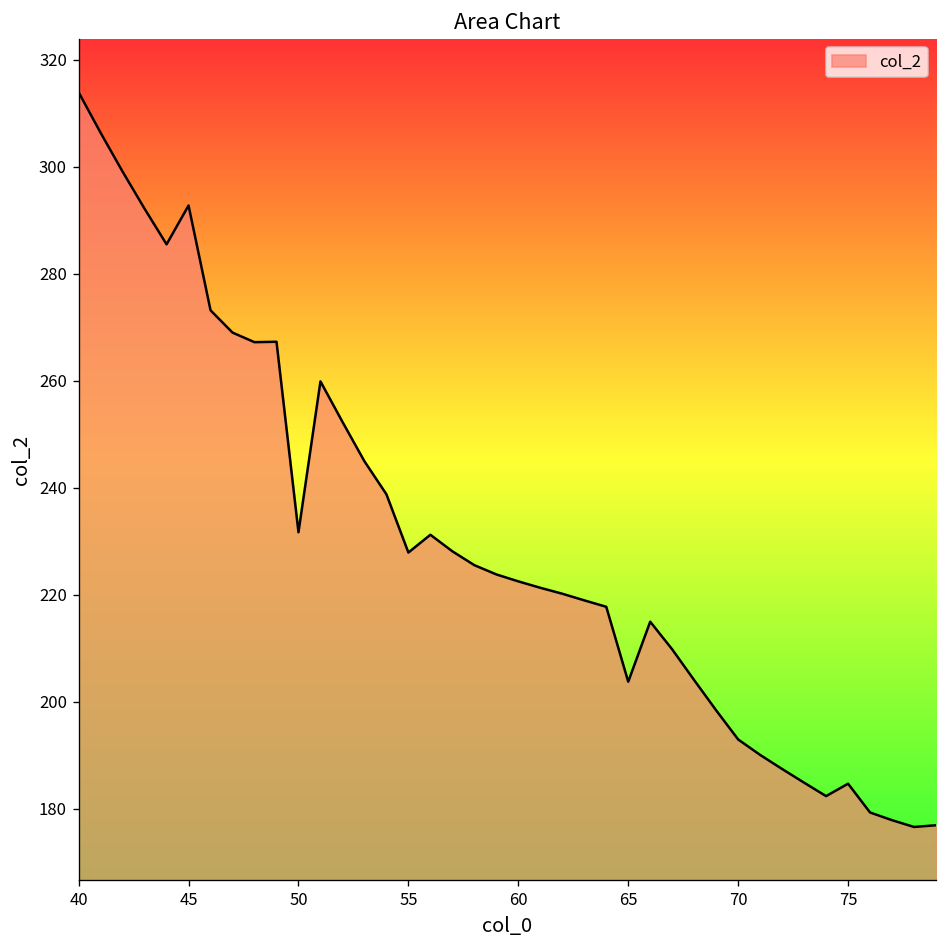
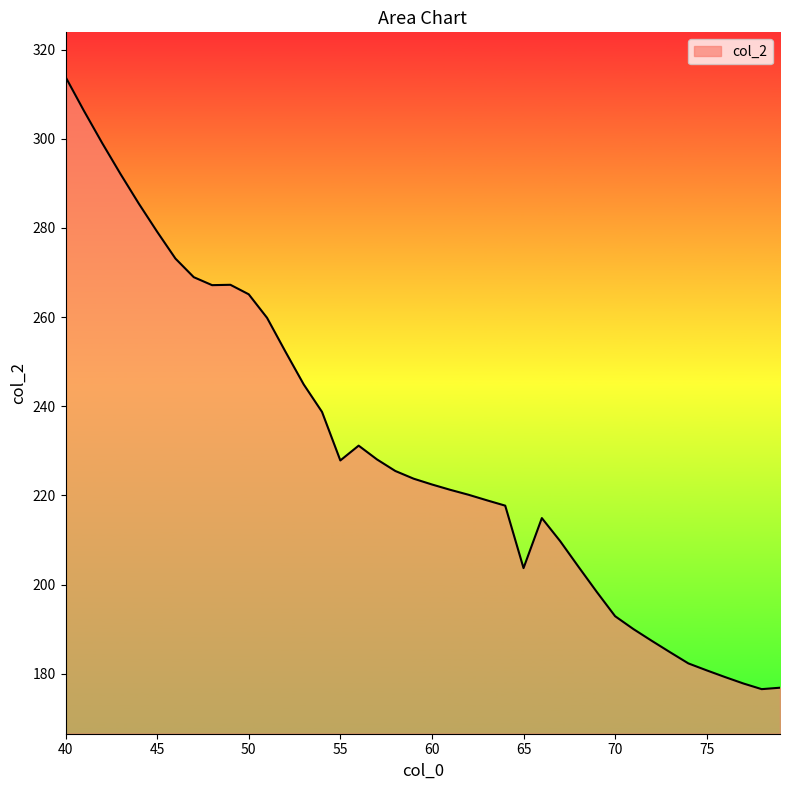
45: 293 -> 279
50: 232 -> 265
75: 185 -> 181
